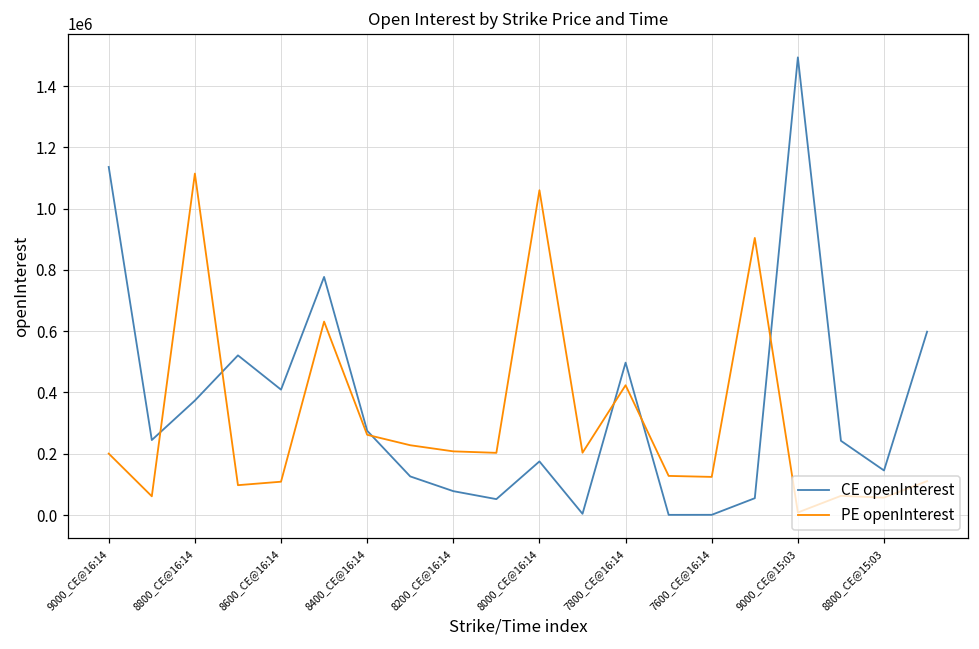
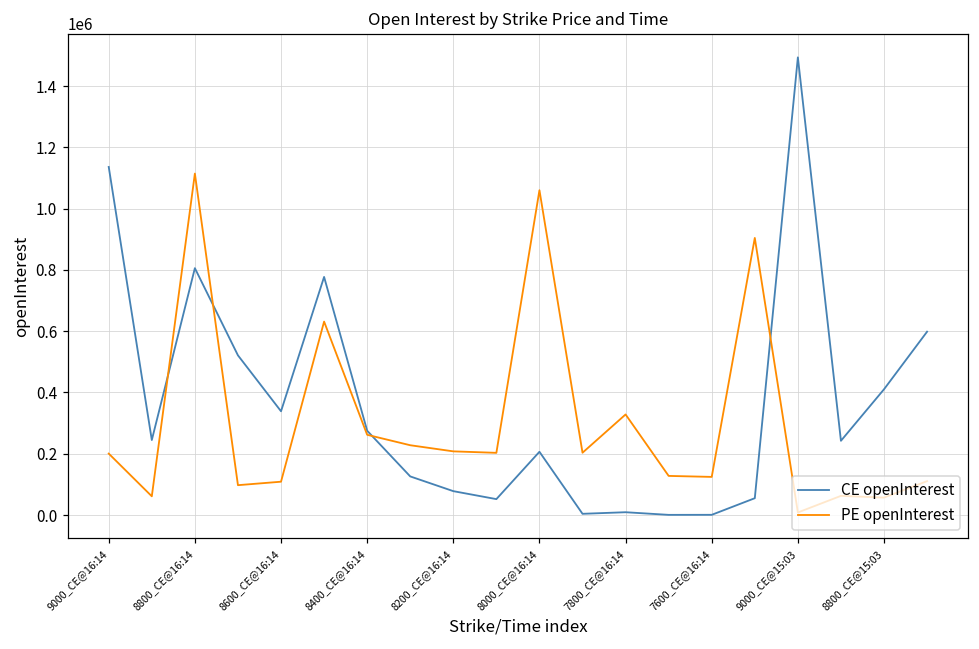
CE openInterest, 8800_CE@16:14: 370000 -> 810000
CE openInterest, 8600_CE@16:14: 410000 -> 340000
CE openInterest, 8000_CE@16:14: 180000 -> 210000
CE openInterest, 7800_CE@16:14: 500000 -> 10000
PE openInterest, 7800_CE@16:14: 420000 -> 330000
CE openInterest, 8800_CE@15:03: 150000 -> 410000
